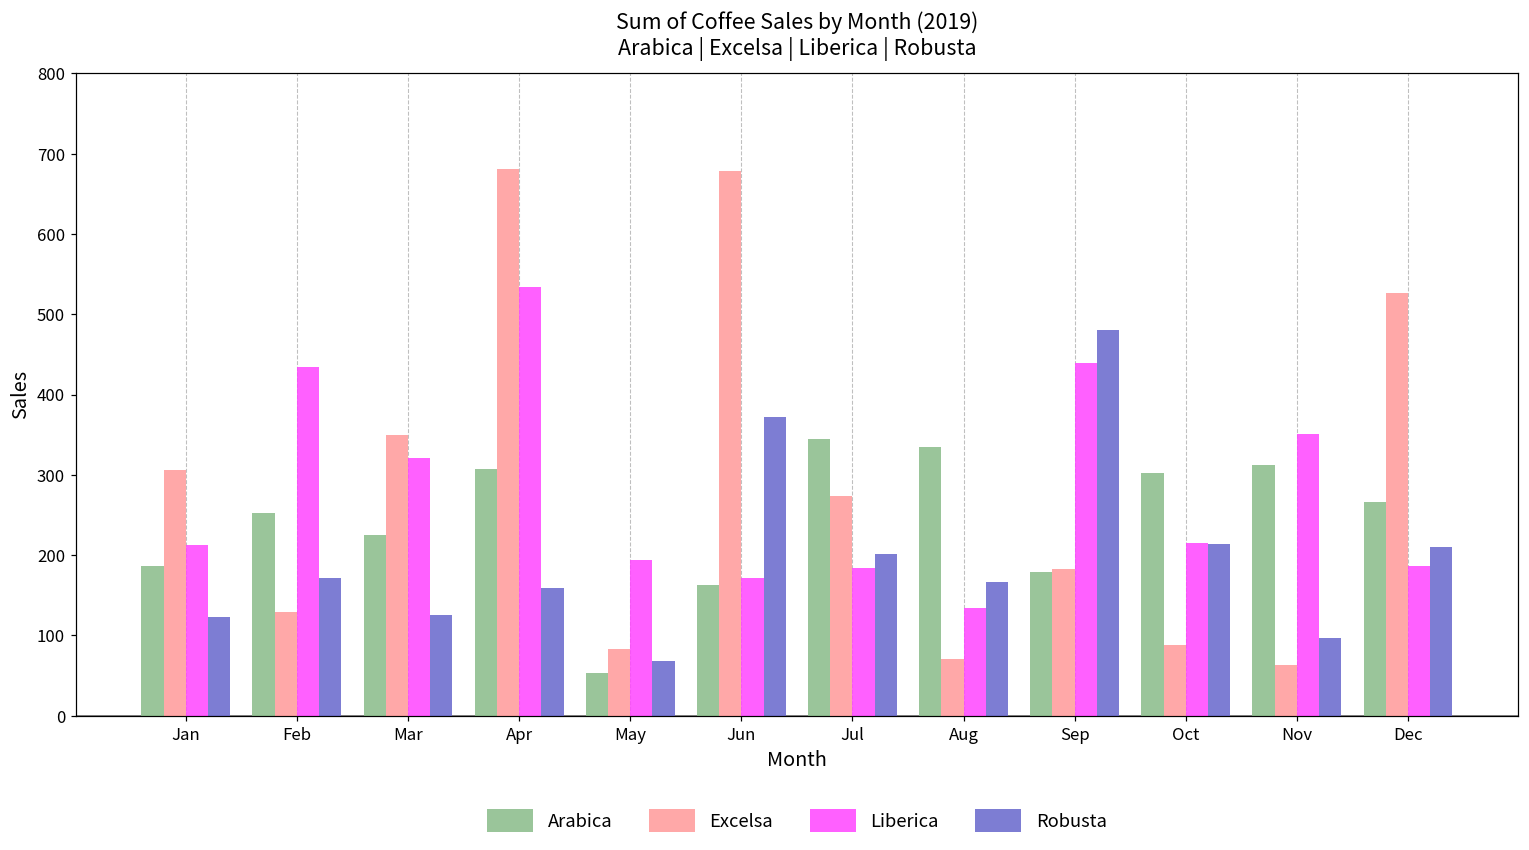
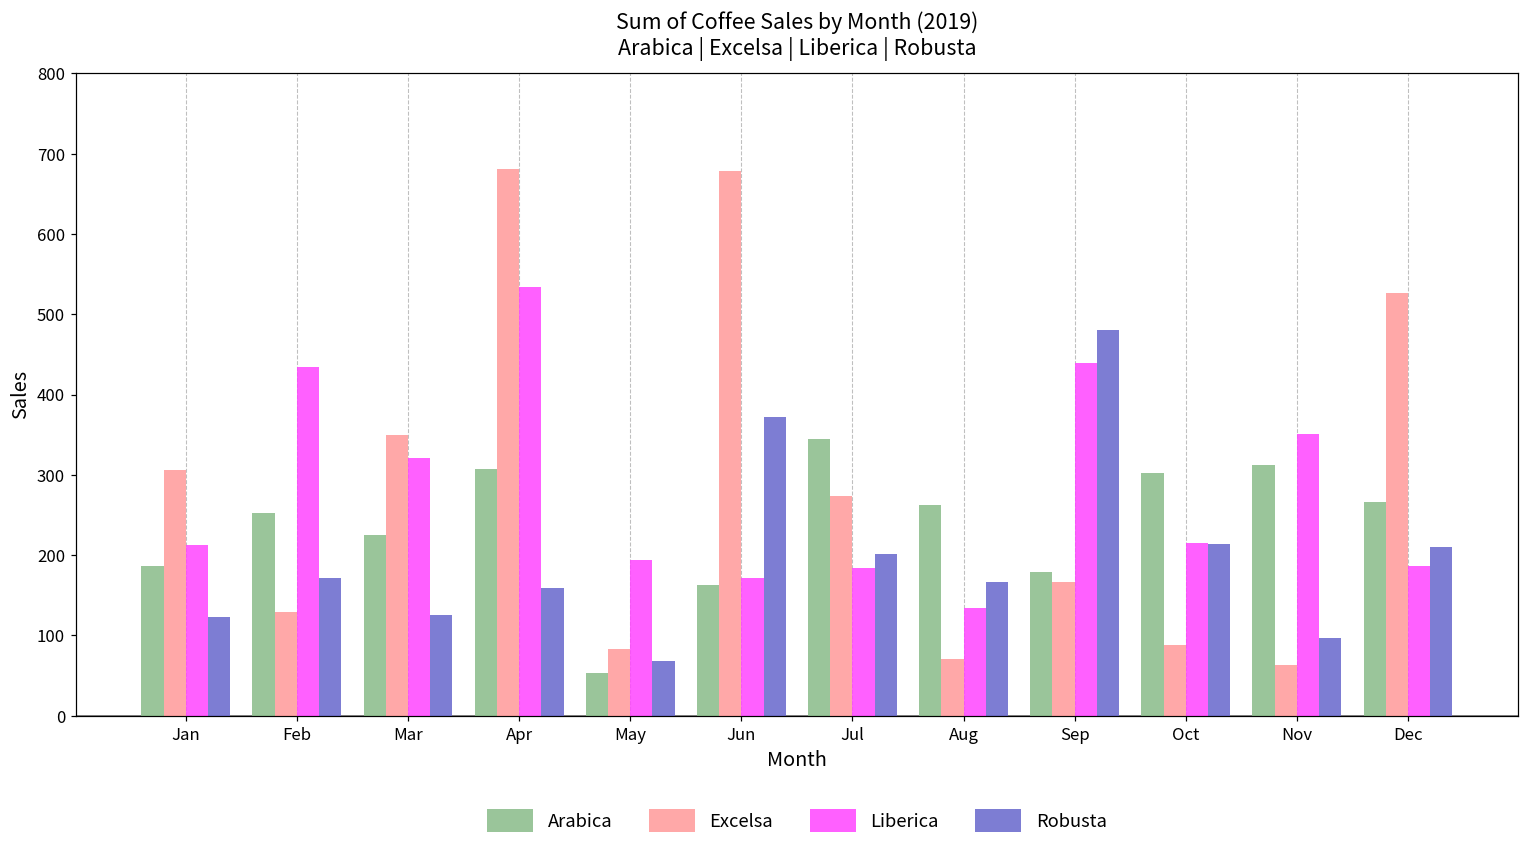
Arabica, Aug: 330 -> 260
Excelsa, Sep: 180 -> 170
